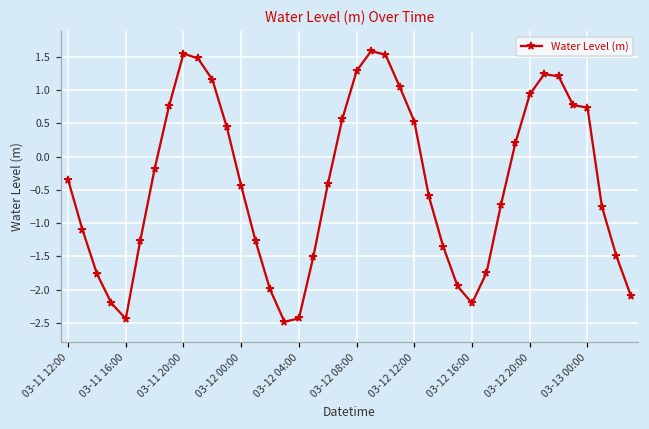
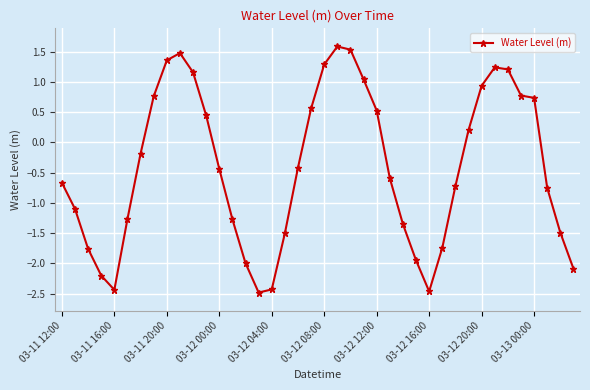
03-11 12:00: -0.3 -> -0.7
03-11 20:00: 1.5 -> 1.4
03-12 16:00: -2.2 -> -2.5
